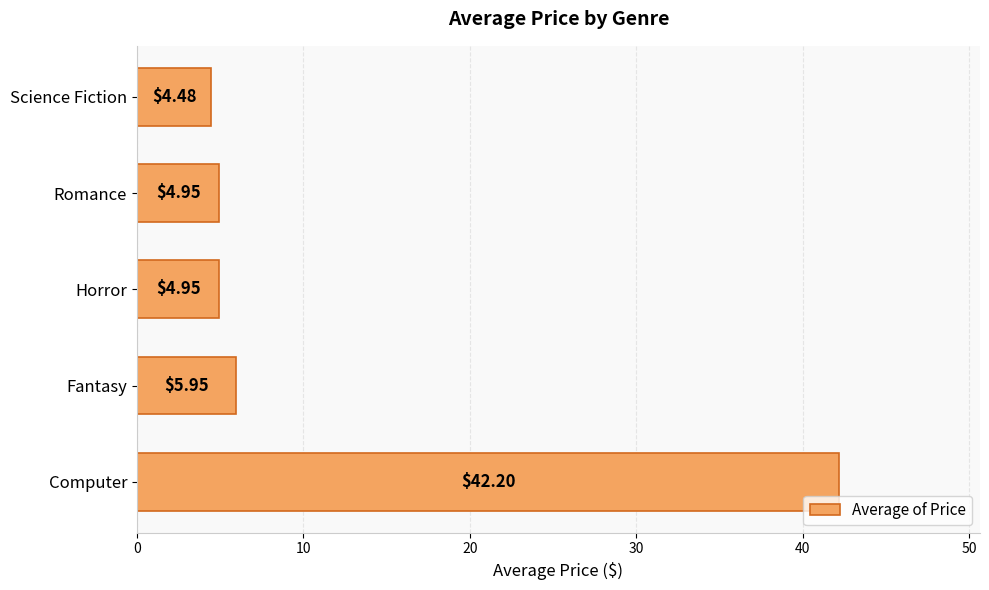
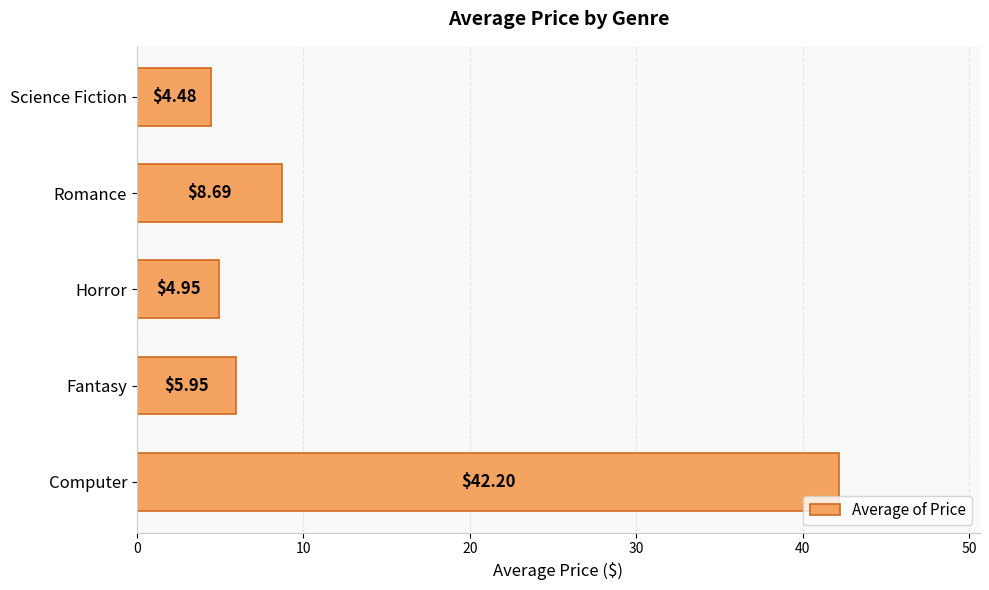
Romance: $4.95 -> $8.69
